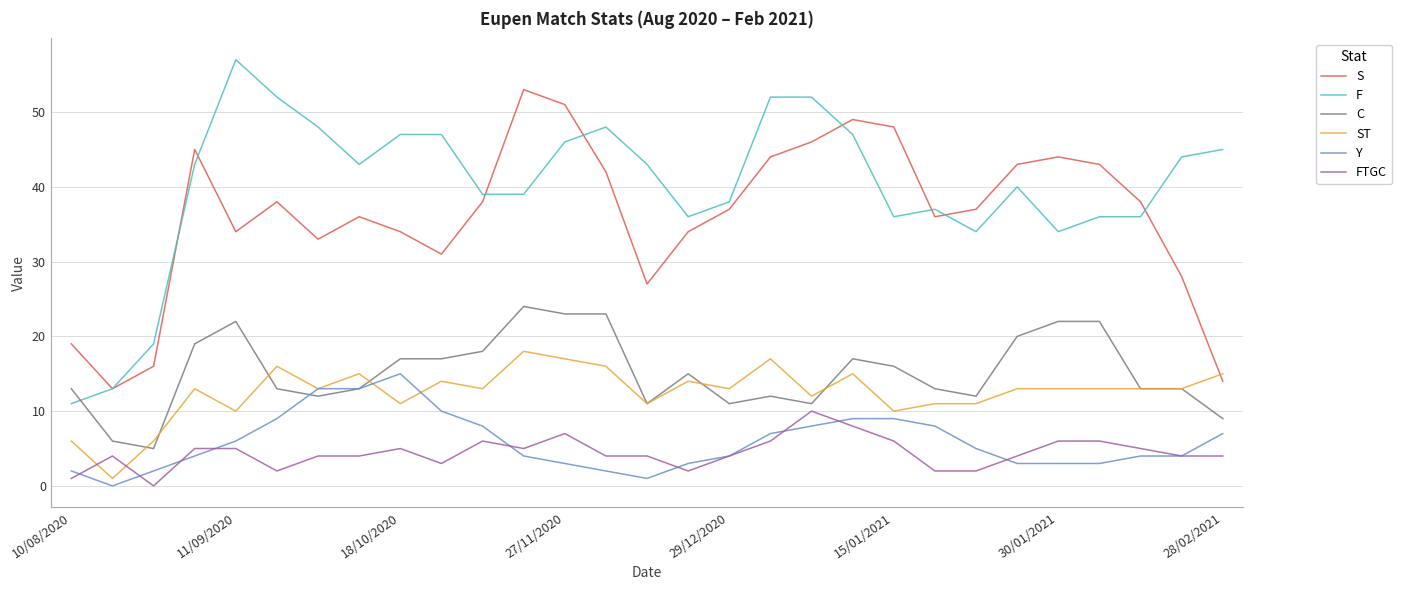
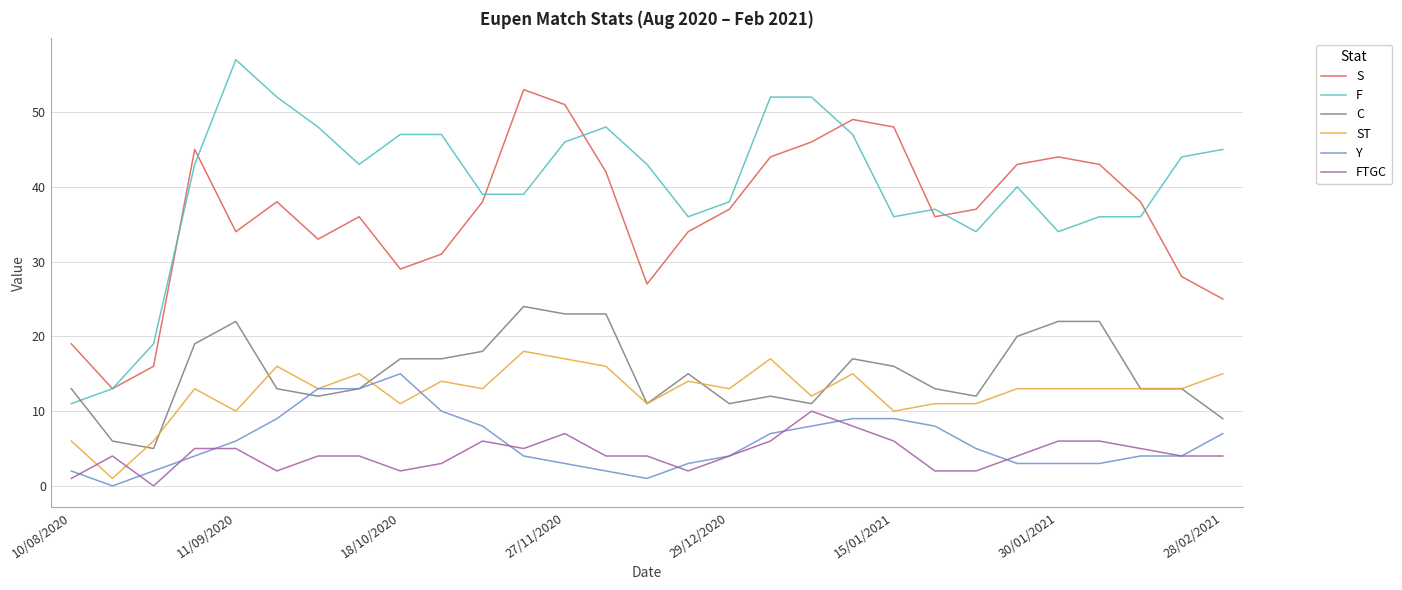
S, 18/10/2020: 34 -> 29
FTGC, 18/10/2020: 5 -> 2
S, 28/02/2021: 14 -> 25
